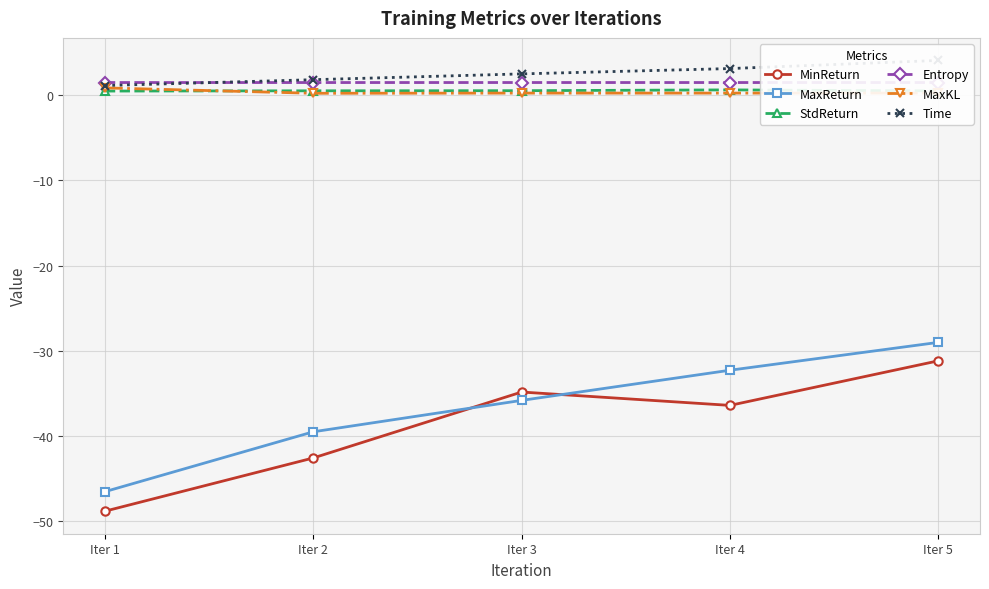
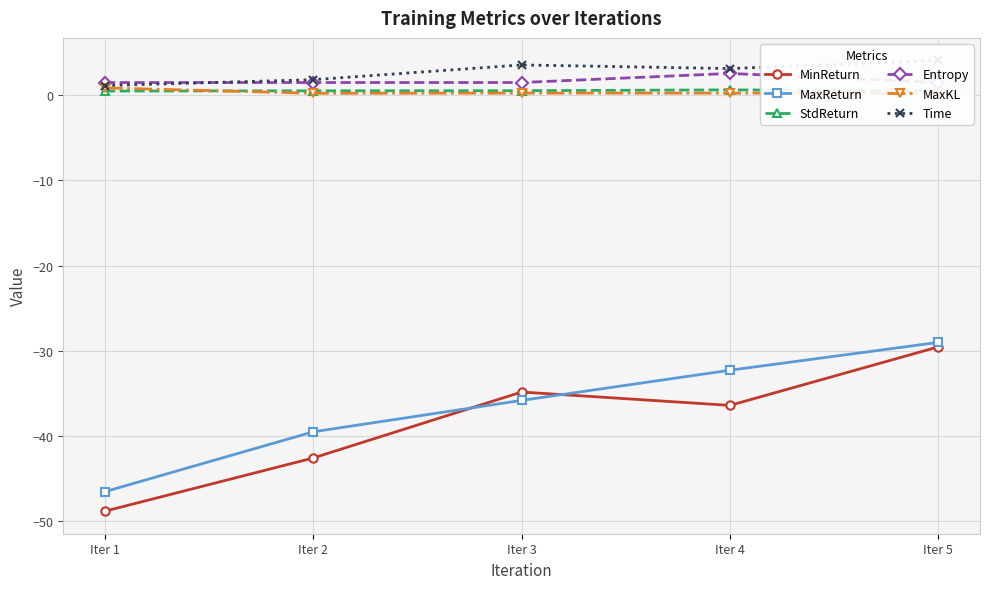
Time, Iter 3: 3 -> 4
Entropy, Iter 4: 1 -> 3
MinReturn, Iter 5: -31 -> -30
